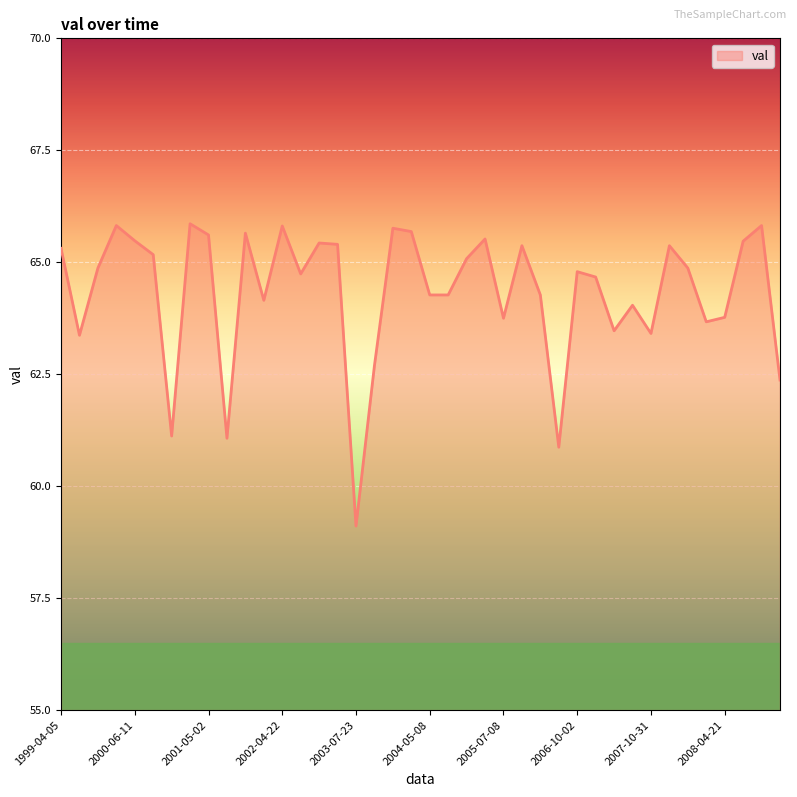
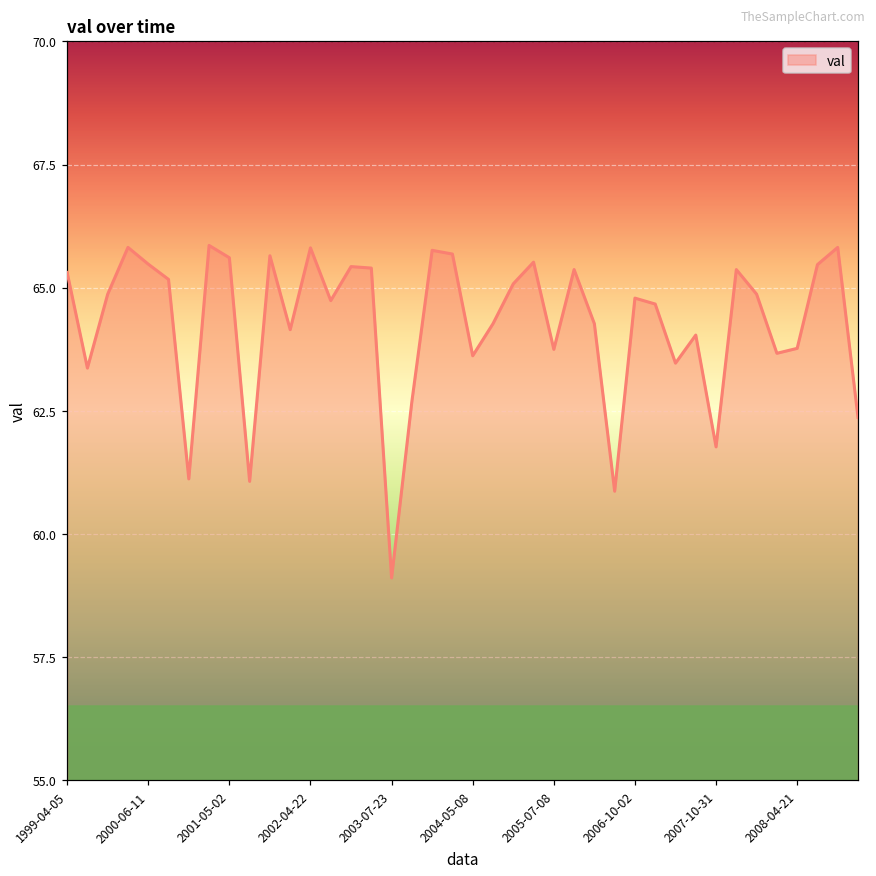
val, 2004-05-08: 64.3 -> 63.6
val, 2007-10-31: 63.4 -> 61.8
